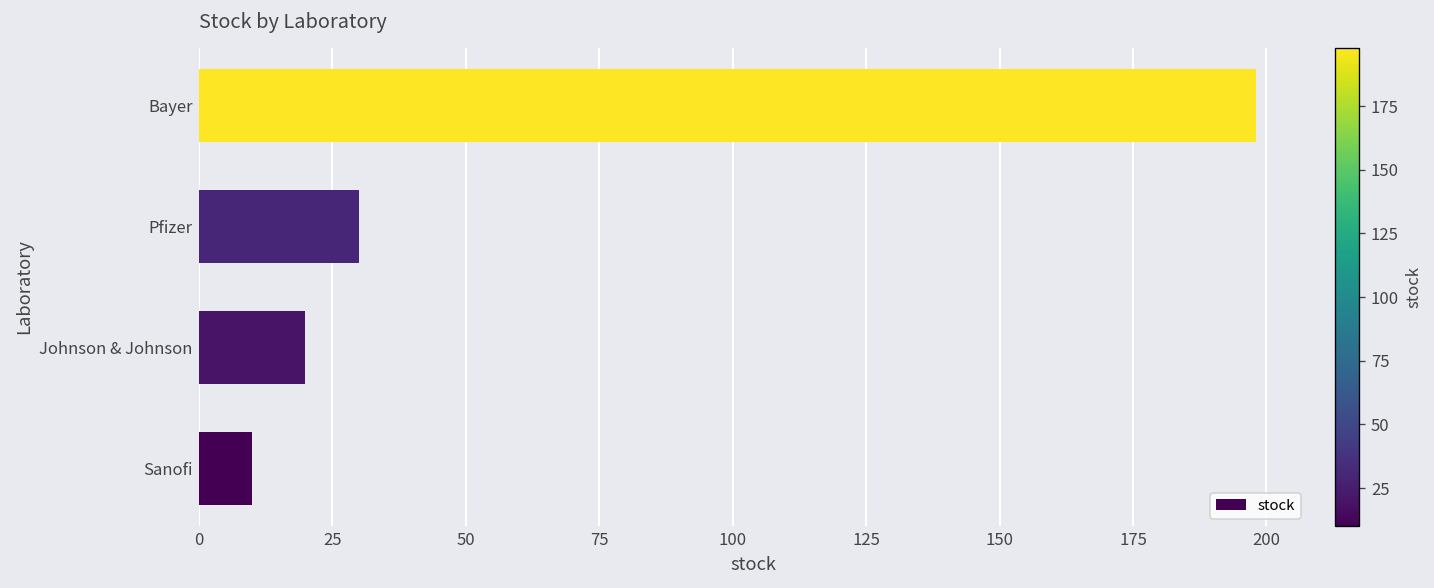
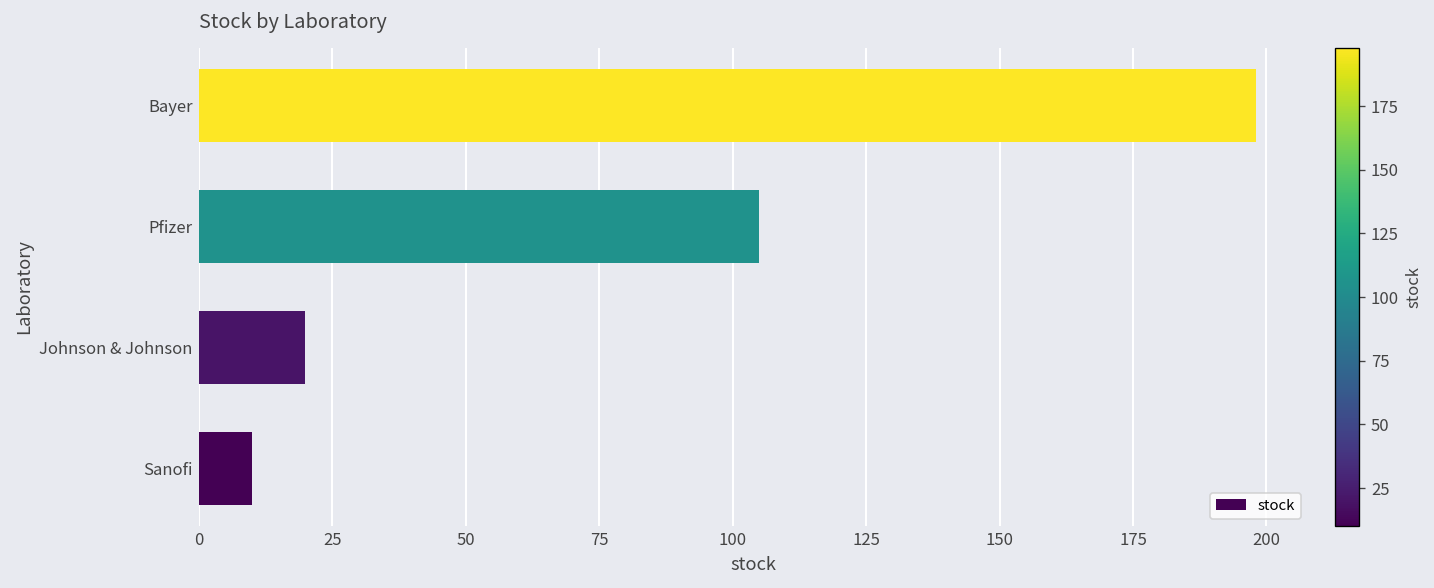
Pfizer: 30 -> 105
